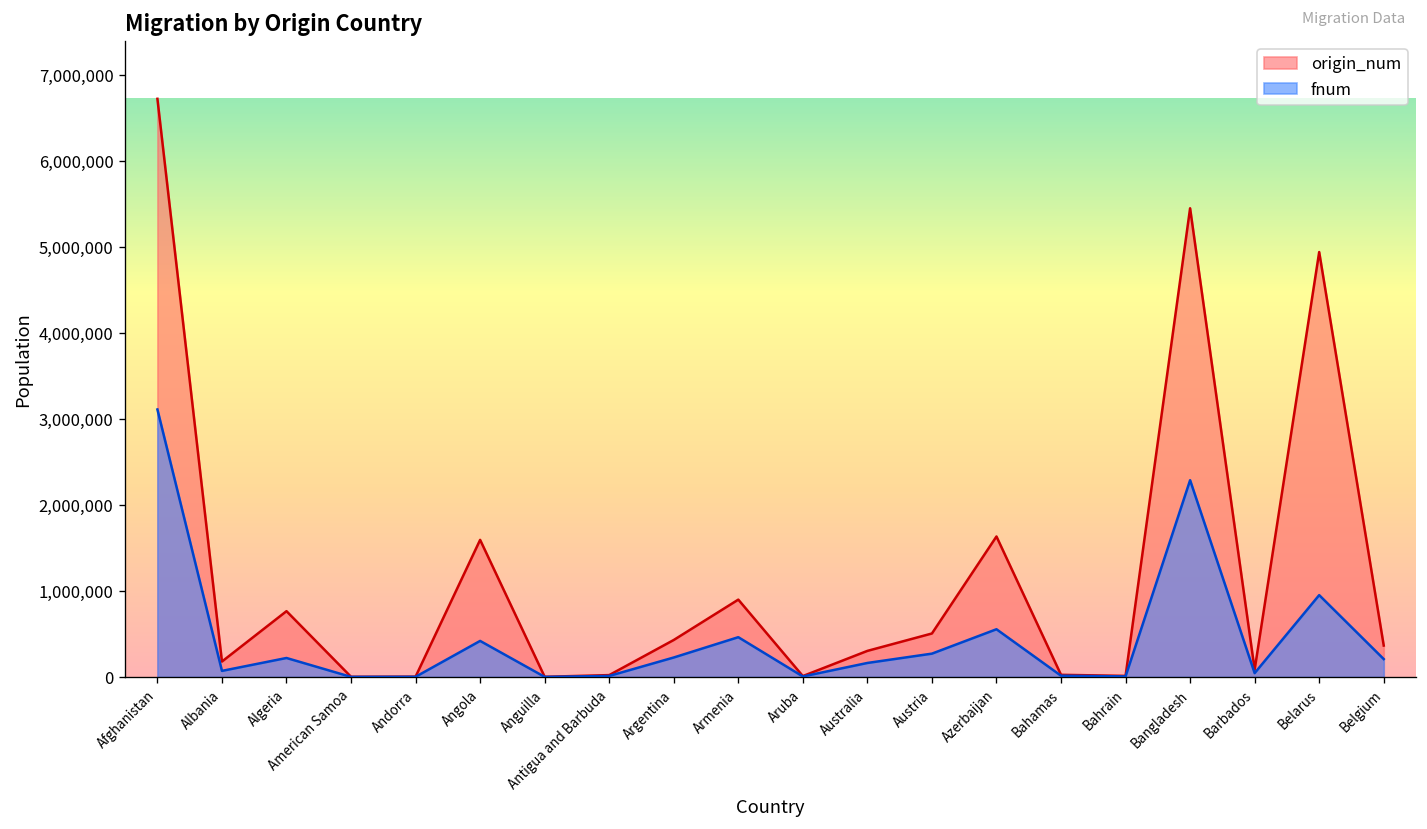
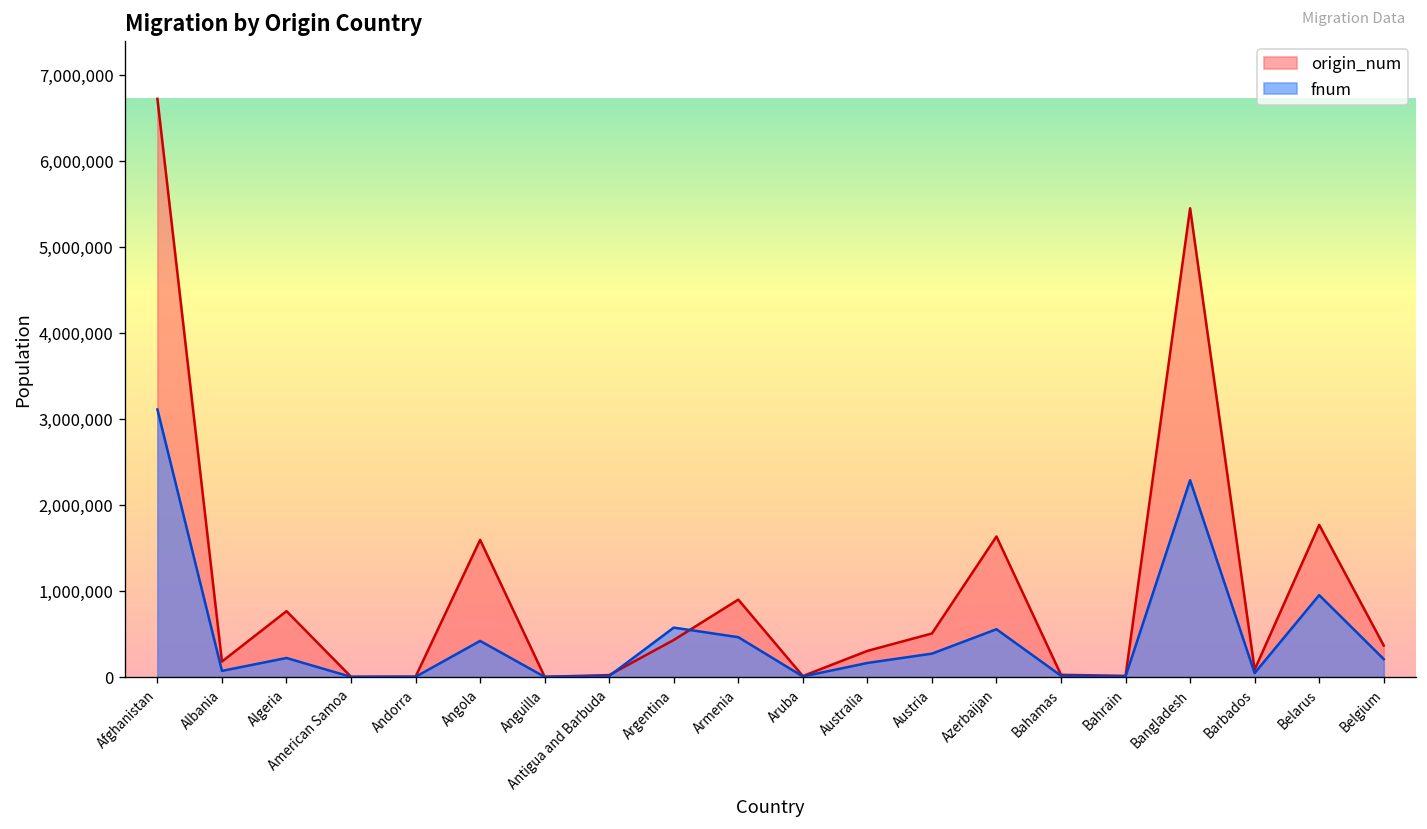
fnum, Argentina: 200,000 -> 600,000
origin_num, Belarus: 4,900,000 -> 1,800,000
